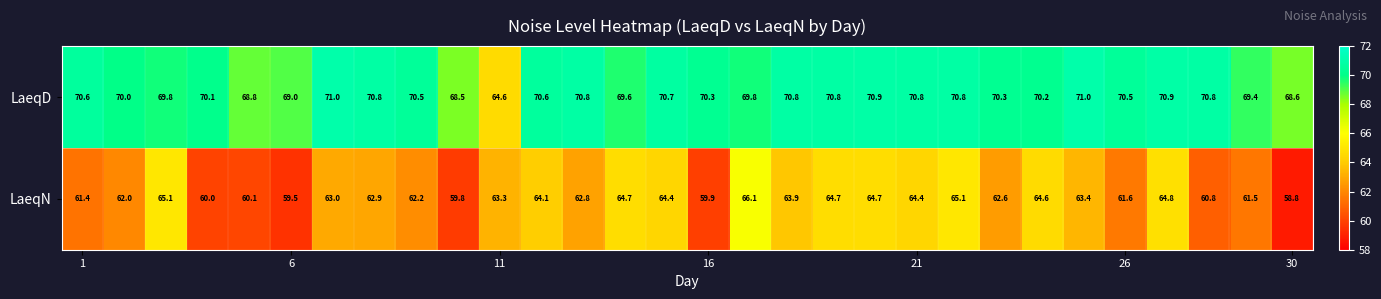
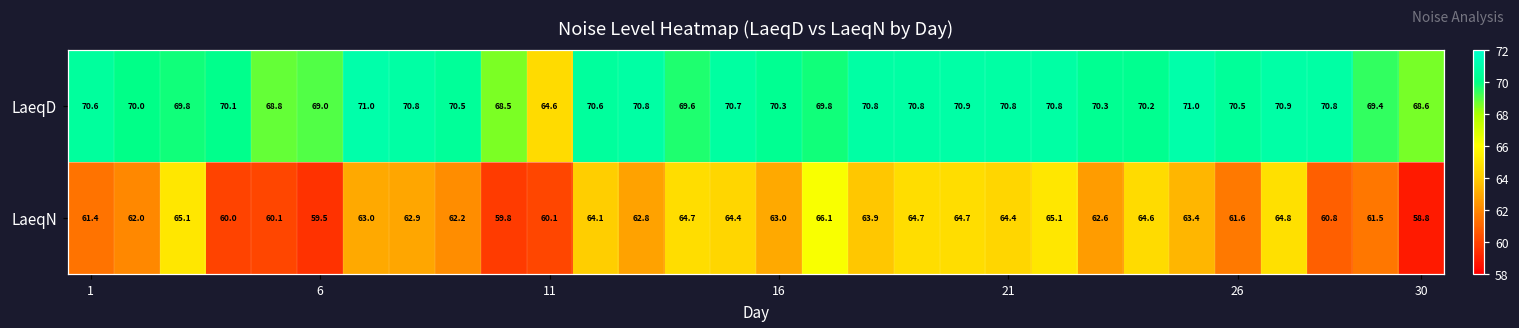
LaeqN, 11: 63.3 -> 60.1
LaeqN, 16: 59.9 -> 63.0
